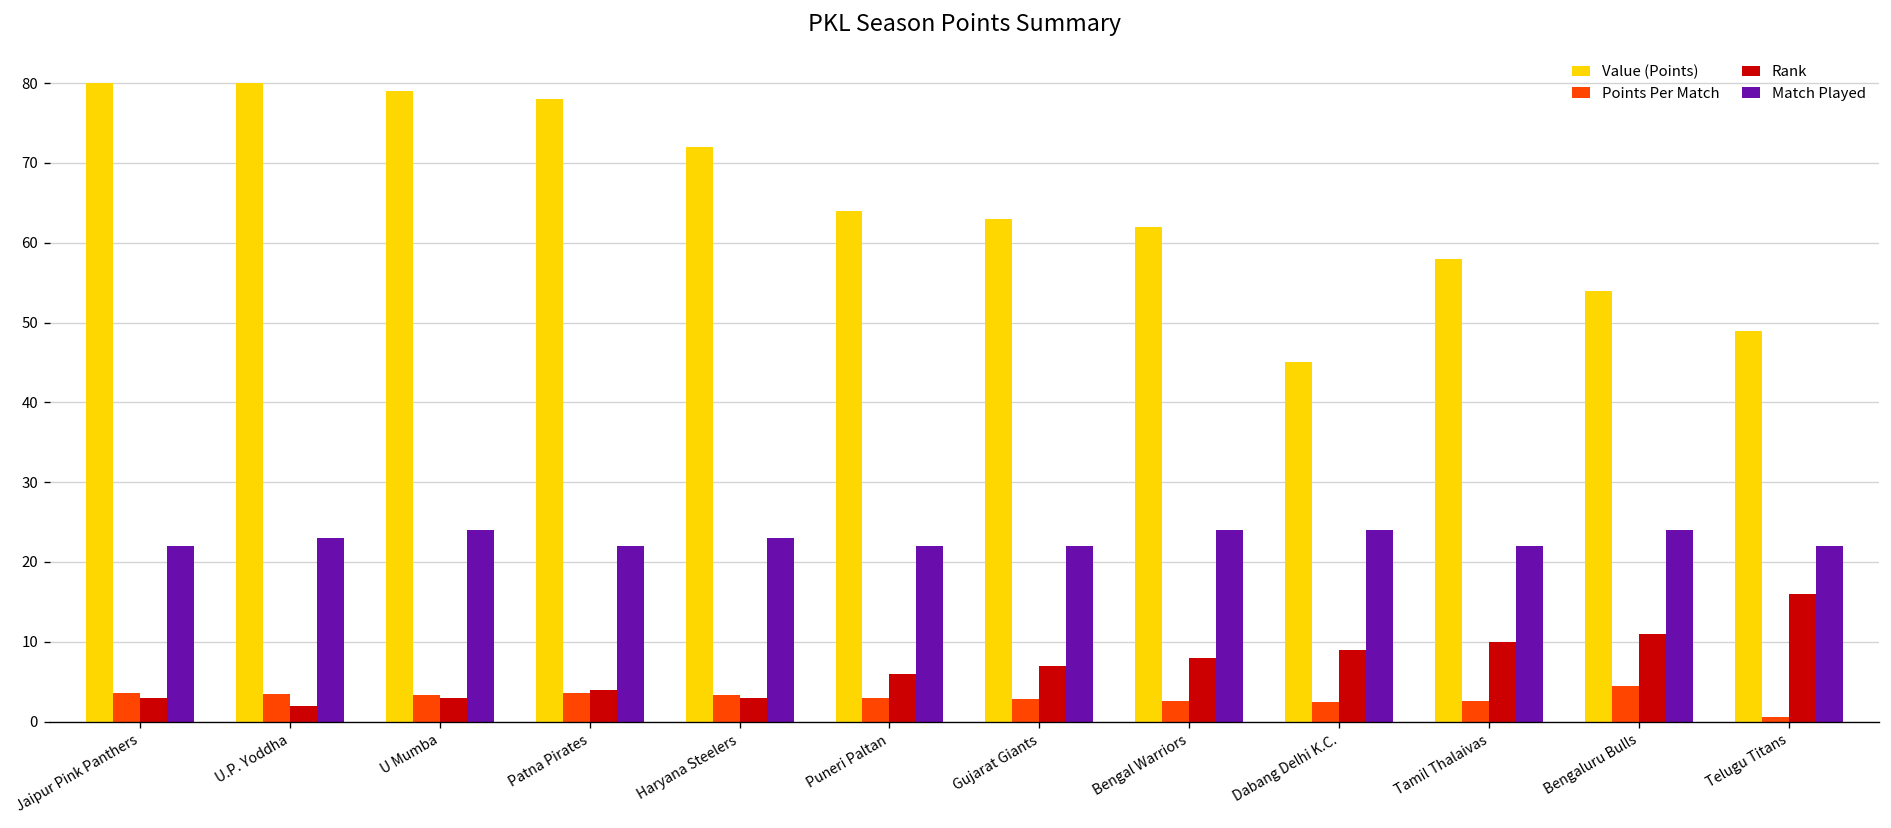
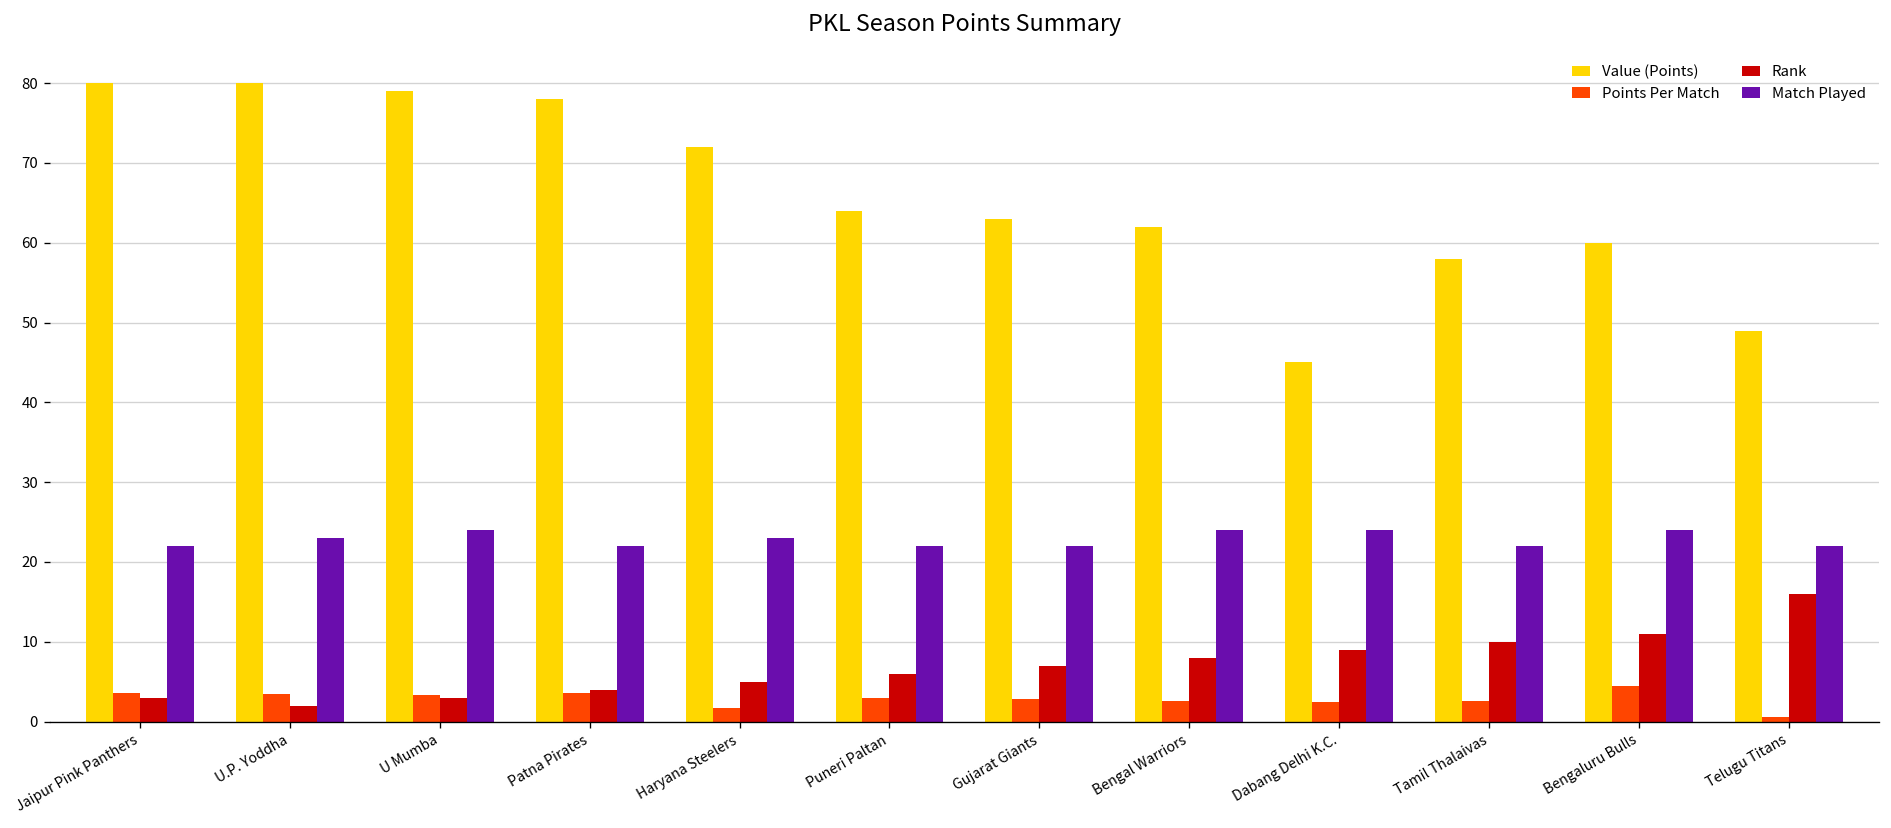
Points Per Match, Haryana Steelers: 3 -> 2
Rank, Haryana Steelers: 3 -> 5
Value (Points), Bengaluru Bulls: 54 -> 60
